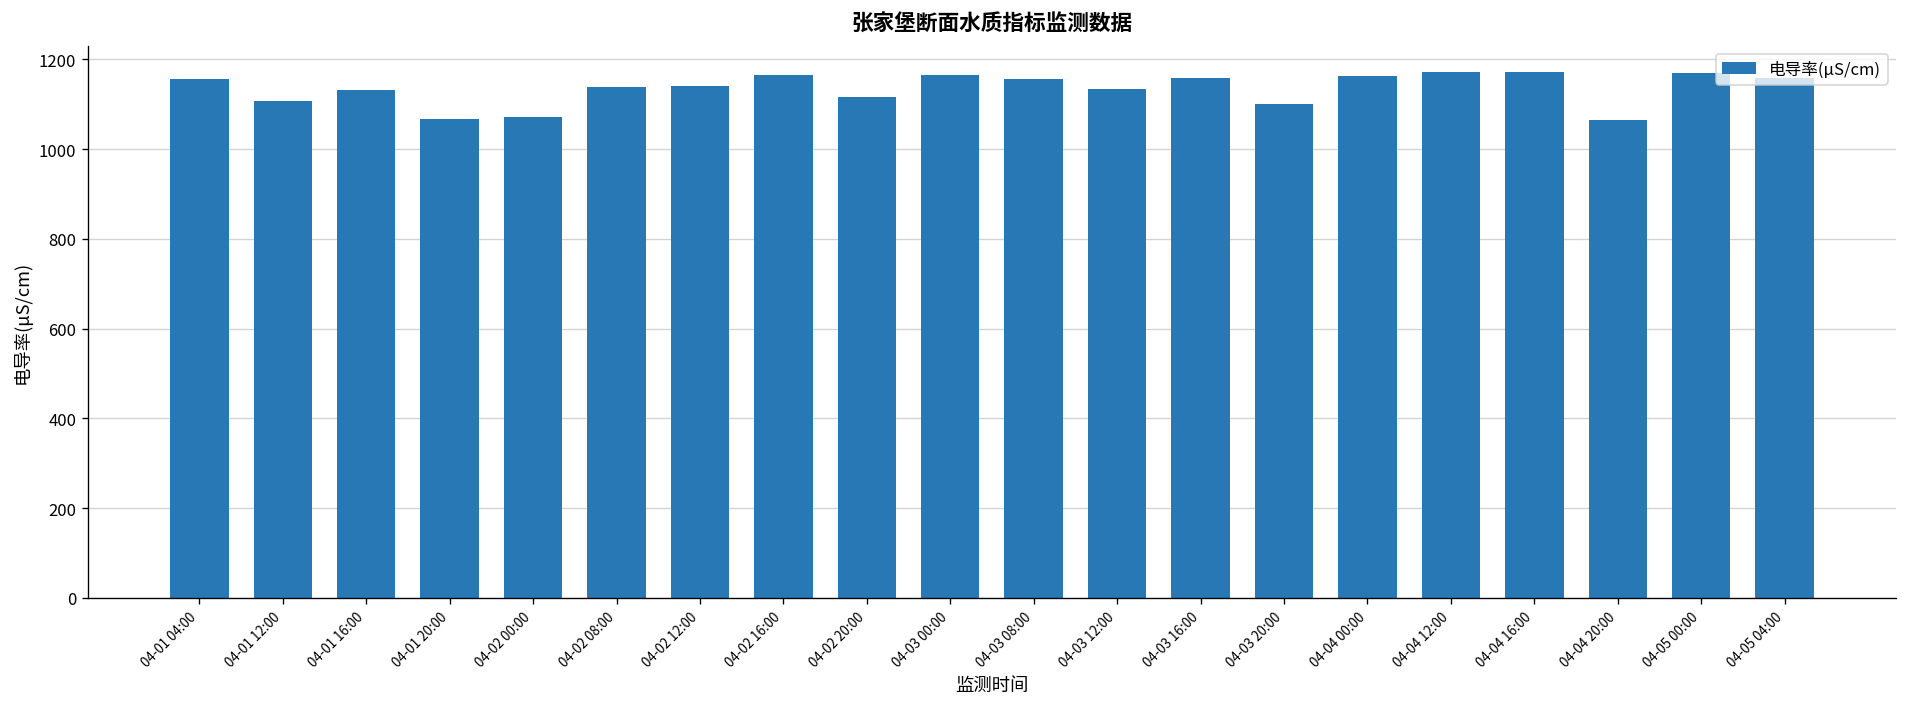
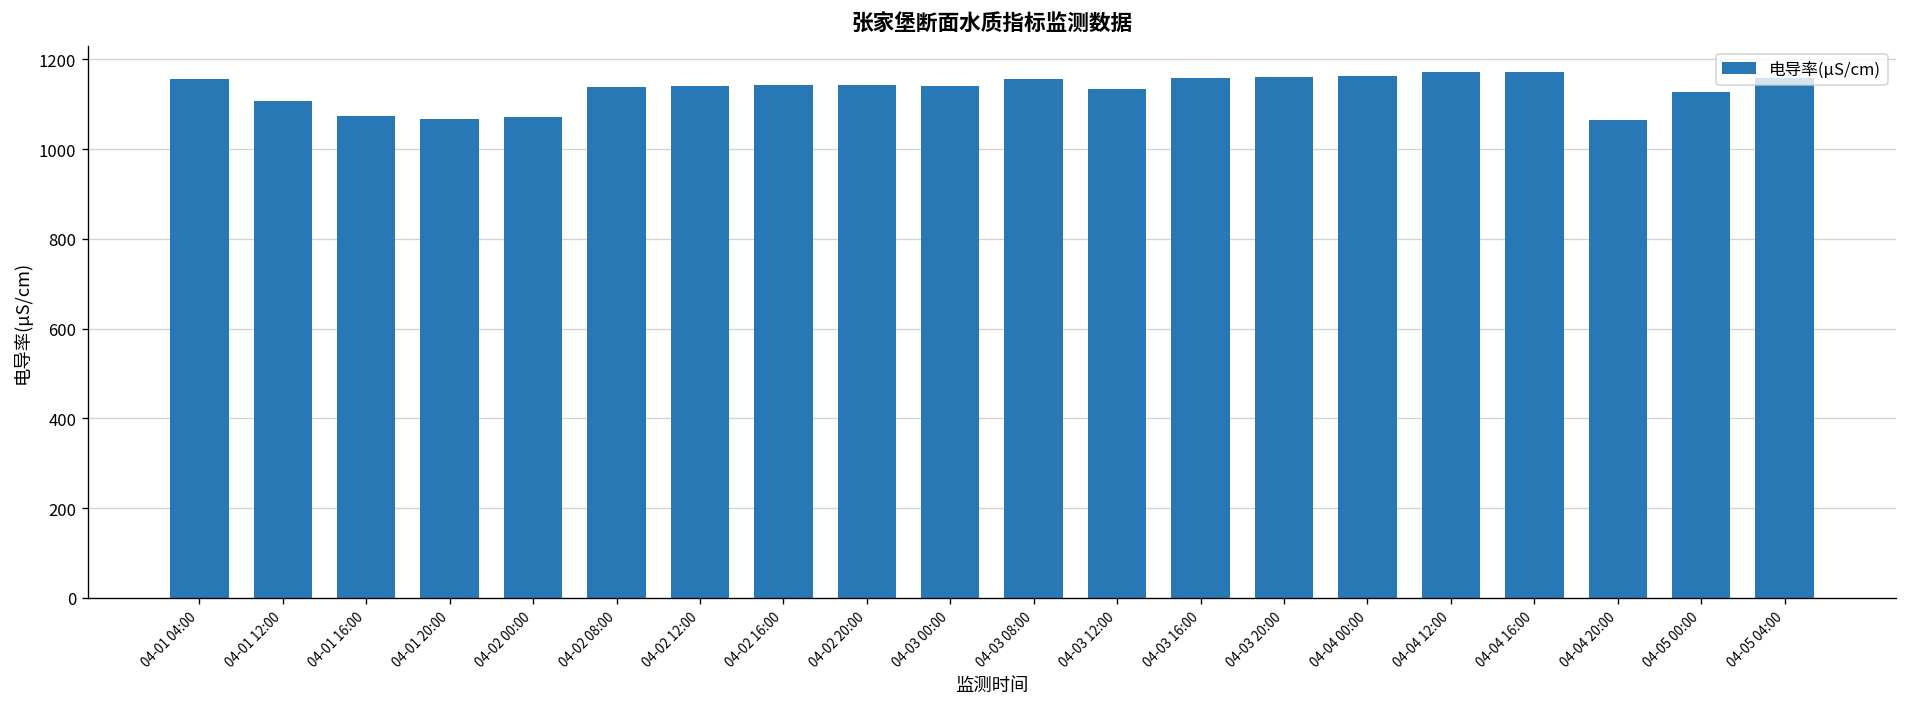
04-01 16:00: 1130 -> 1070
04-02 16:00: 1170 -> 1140
04-02 20:00: 1120 -> 1140
04-03 00:00: 1160 -> 1140
04-03 20:00: 1100 -> 1160
04-05 00:00: 1170 -> 1130
